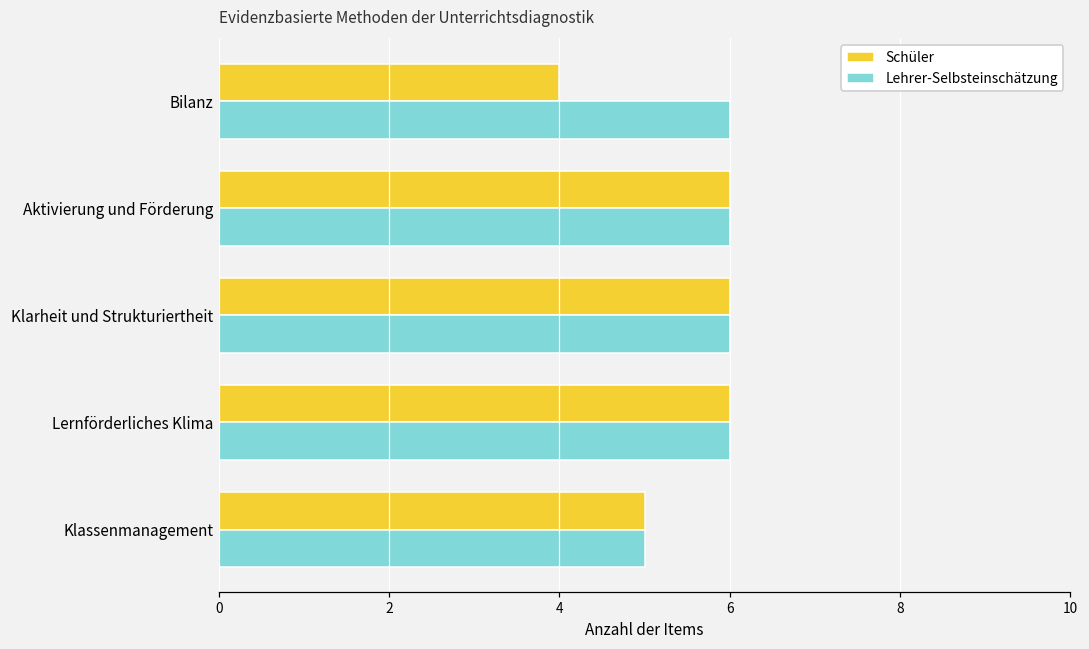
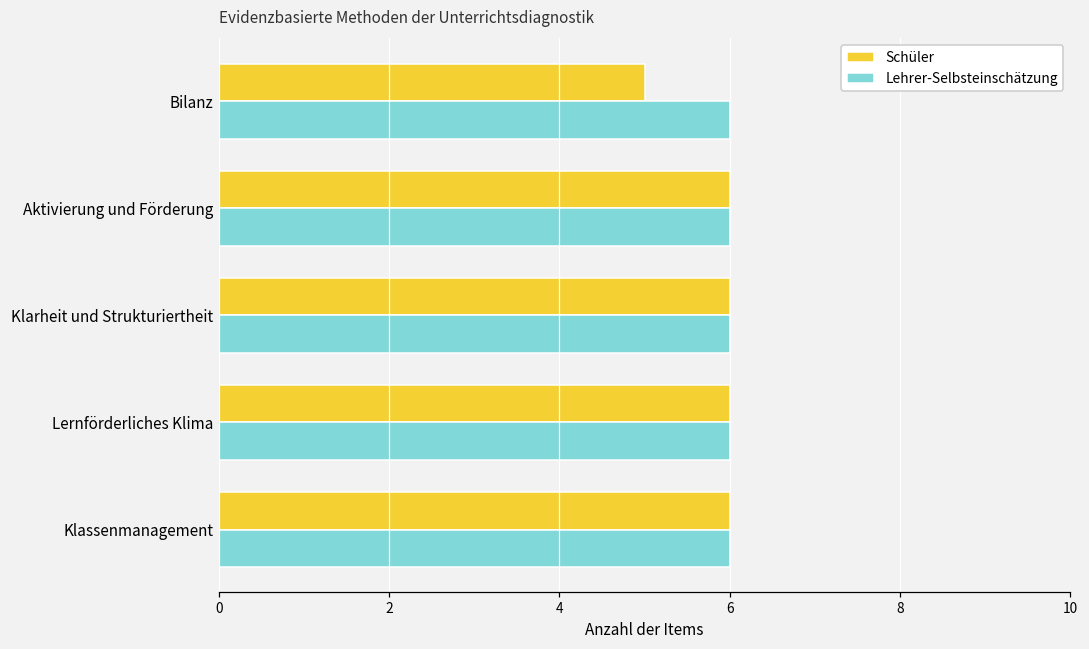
Schüler, Bilanz: 4 -> 5
Schüler, Klassenmanagement: 5 -> 6
Lehrer-Selbsteinschätzung, Klassenmanagement: 5 -> 6
